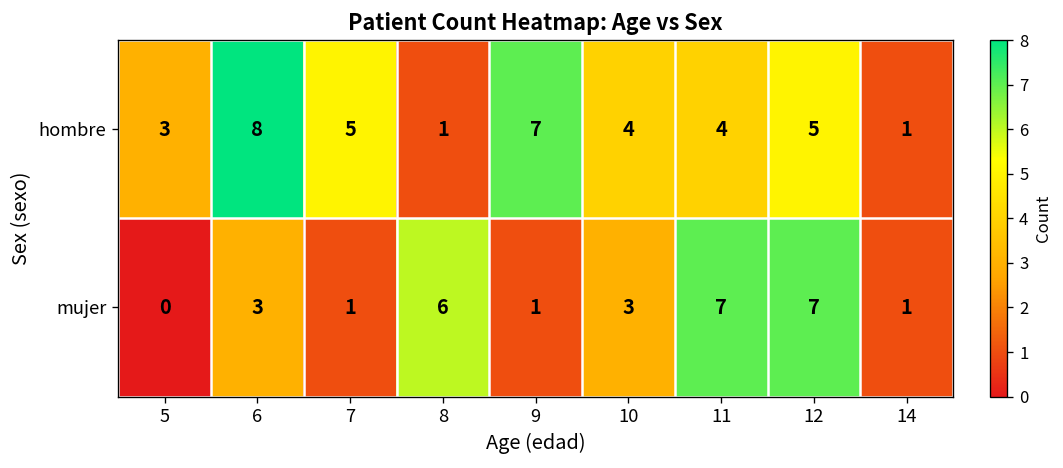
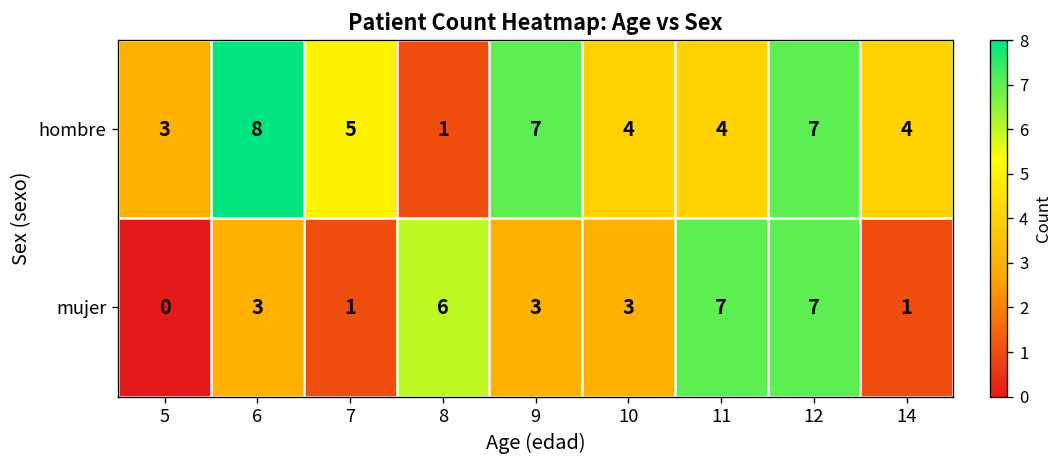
hombre, 12: 5 -> 7
hombre, 14: 1 -> 4
mujer, 9: 1 -> 3
